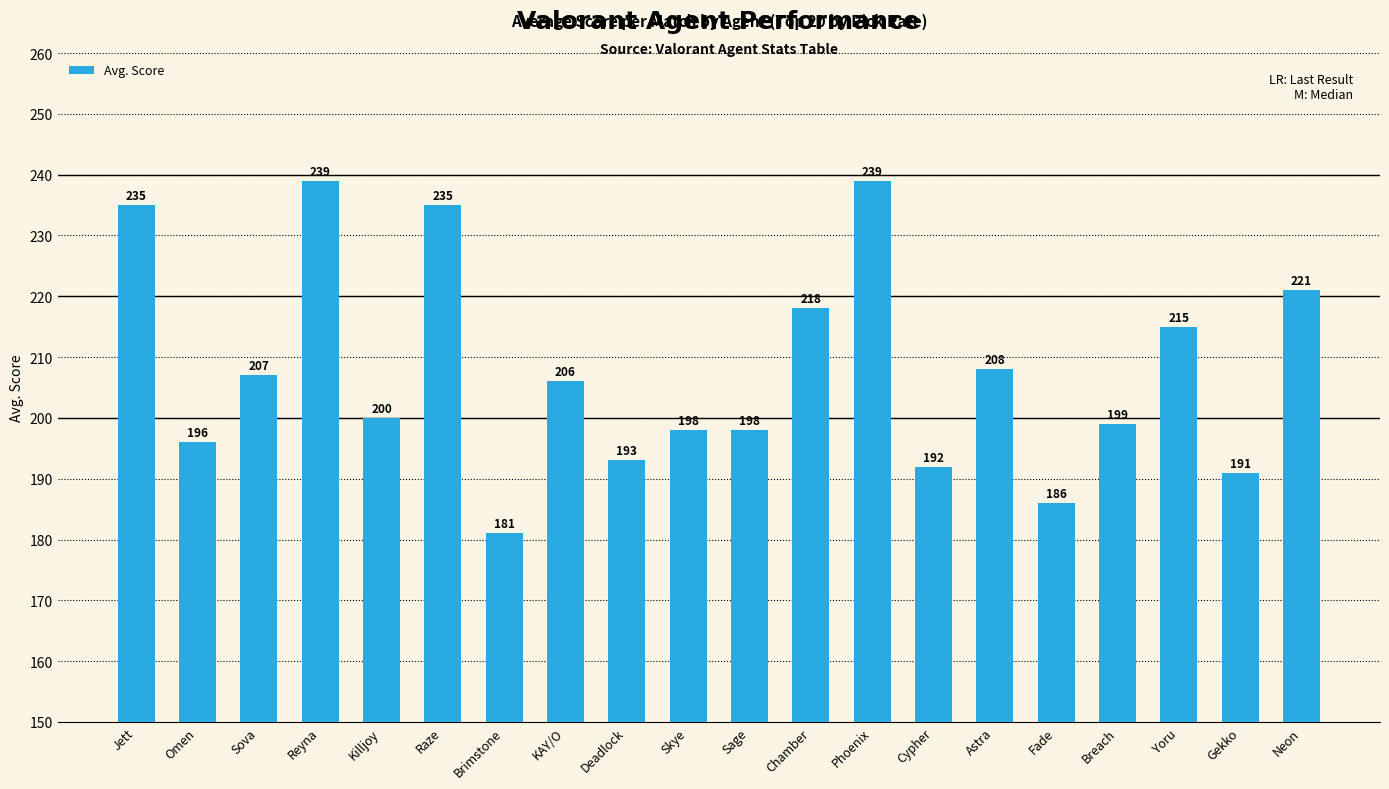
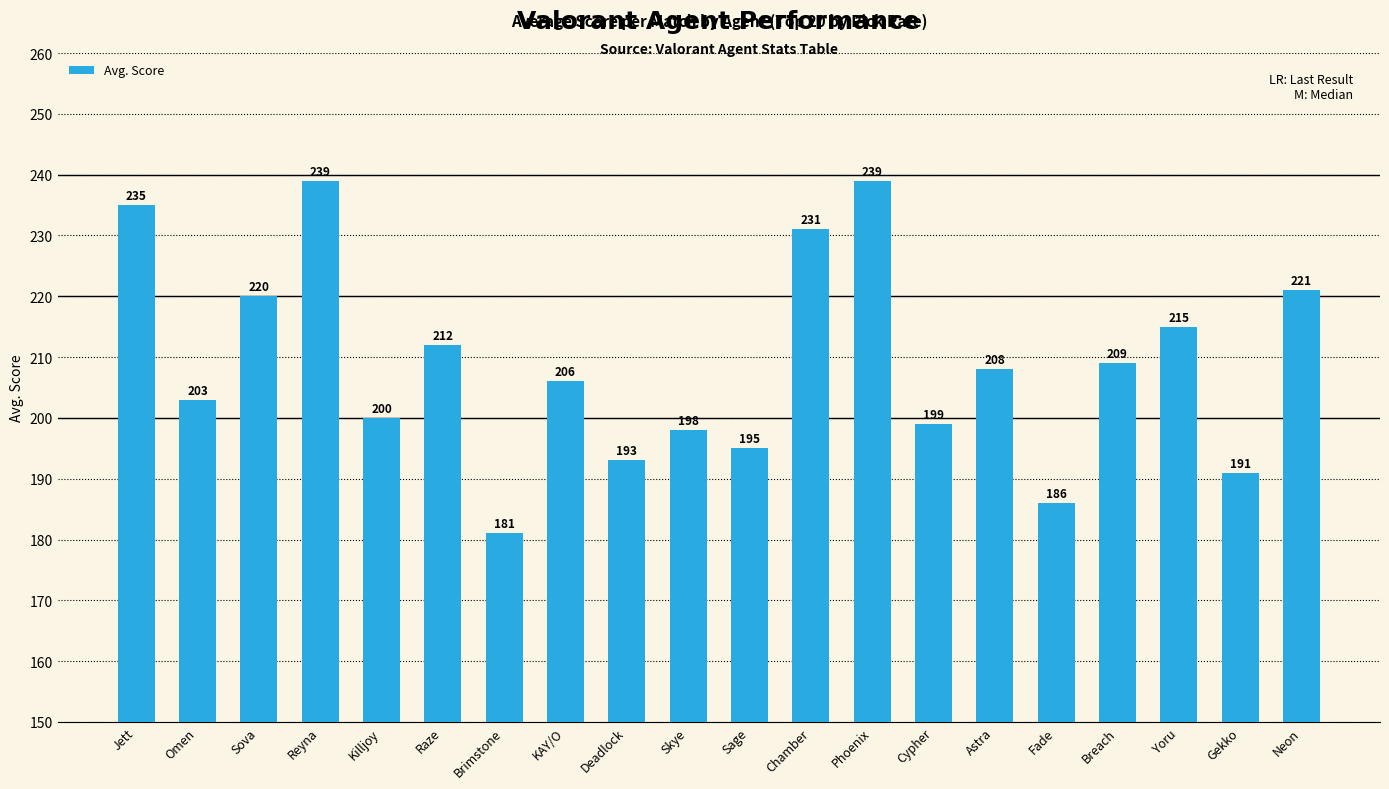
Omen: 196 -> 203
Sova: 207 -> 220
Raze: 235 -> 212
Sage: 198 -> 195
Chamber: 218 -> 231
Cypher: 192 -> 199
Breach: 199 -> 209
